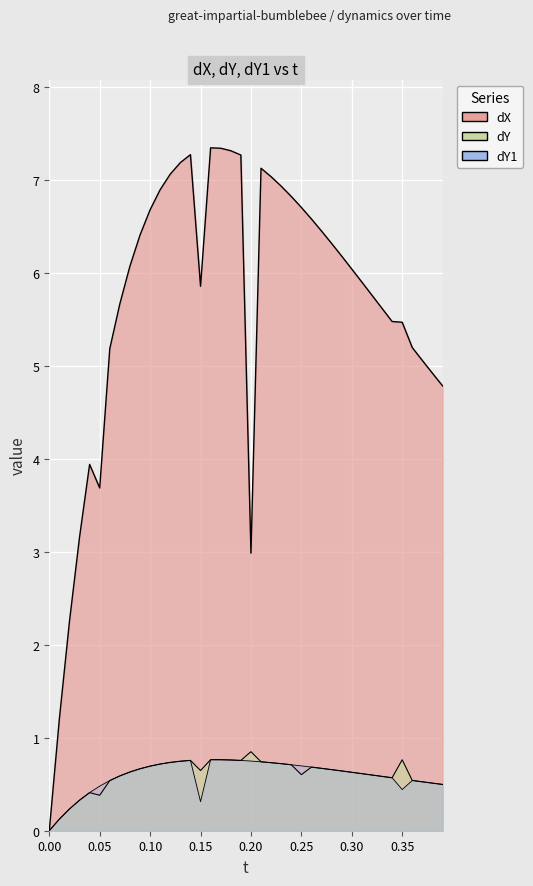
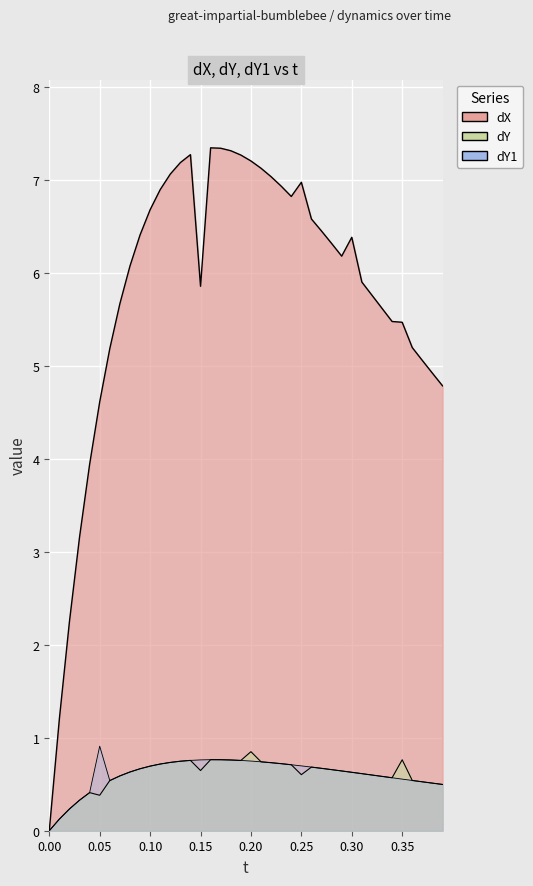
dX, 0.05: 3.7 -> 4.6
dY1, 0.05: 0.5 -> 0.9
dY1, 0.15: 0.3 -> 0.8
dX, 0.20: 3.0 -> 7.2
dX, 0.25: 6.7 -> 7.0
dX, 0.30: 6.0 -> 6.4
dY1, 0.35: 0.4 -> 0.6
